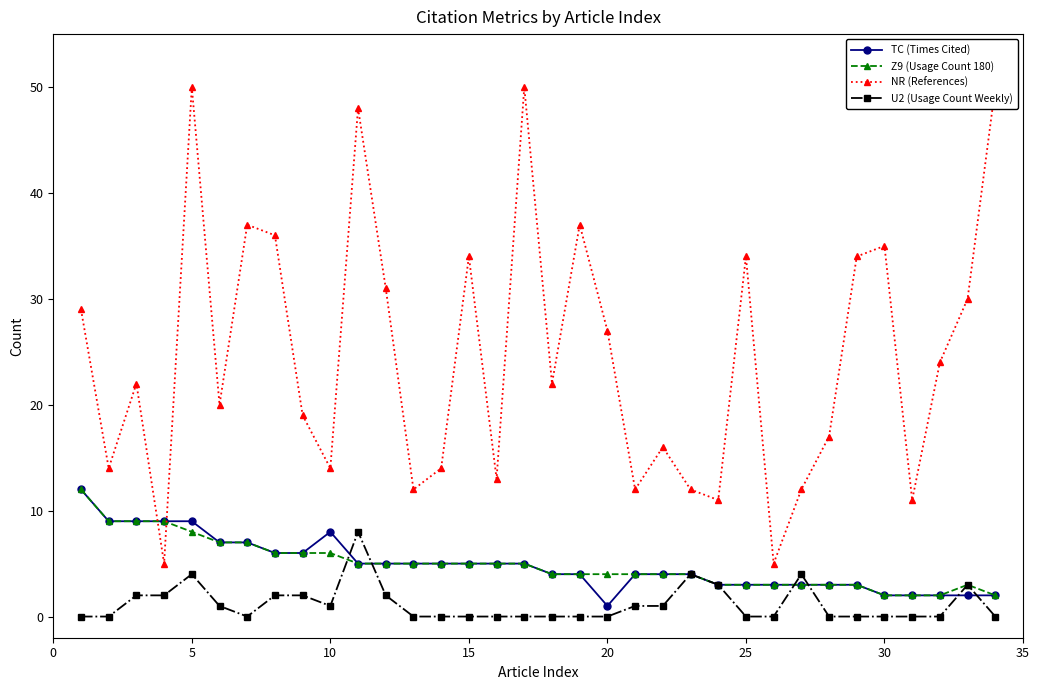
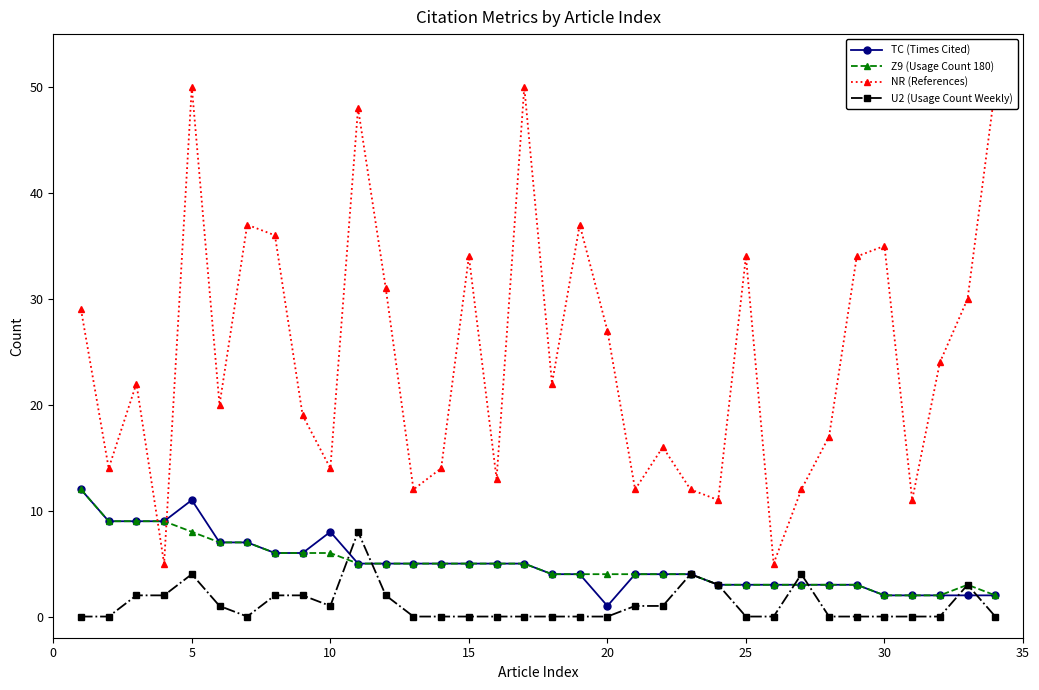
TC (Times Cited), 5: 9 -> 11
